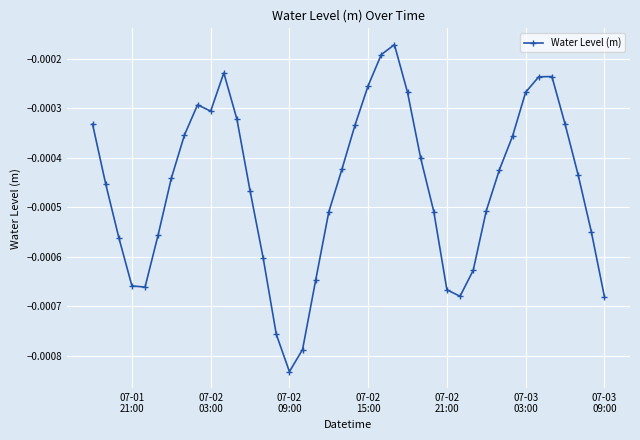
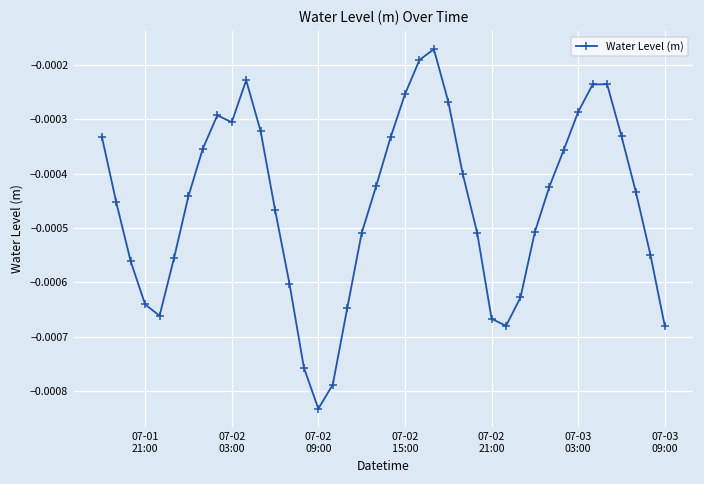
07-01 21:00: -0.00066 -> -0.00064
07-03 03:00: -0.00027 -> -0.00029
